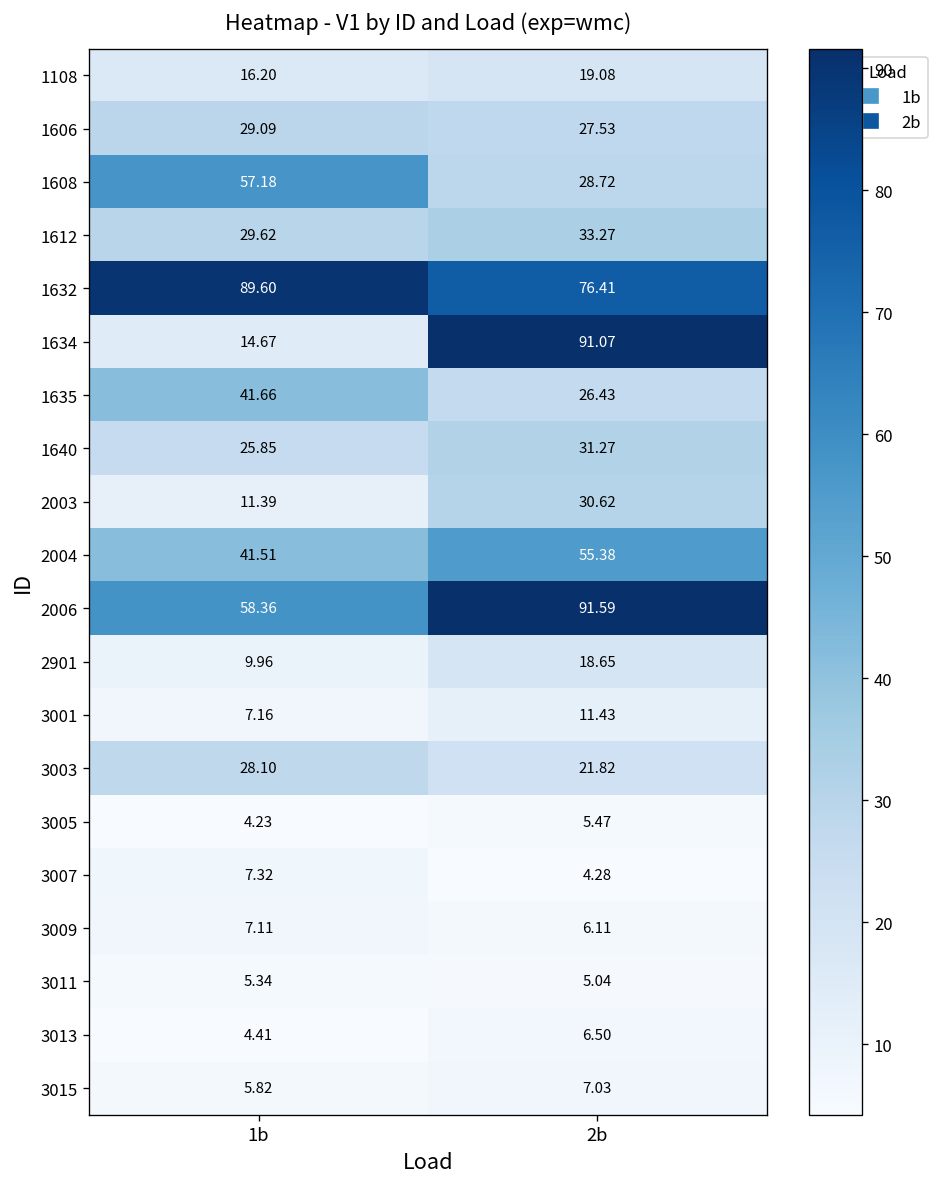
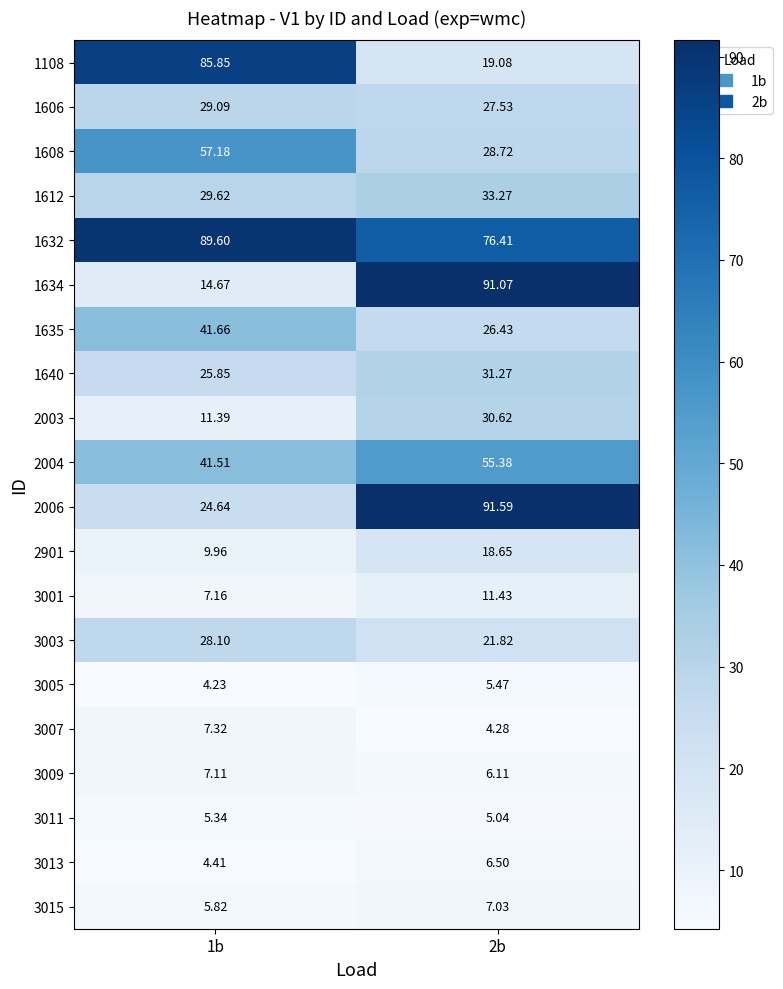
1108, 1b: 16.20 -> 85.85
2006, 1b: 58.36 -> 24.64
